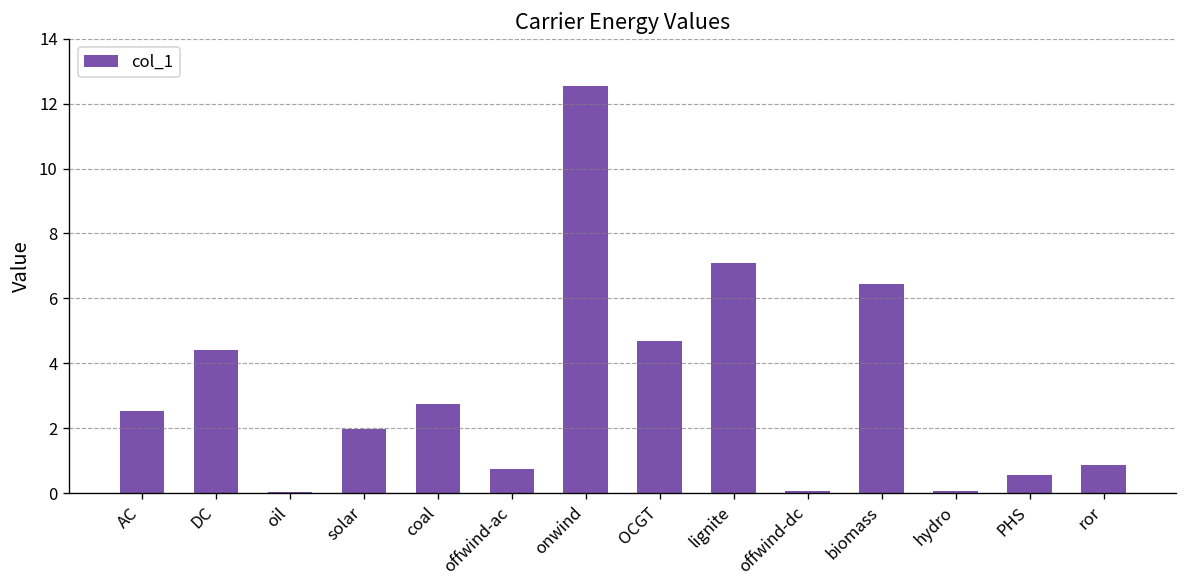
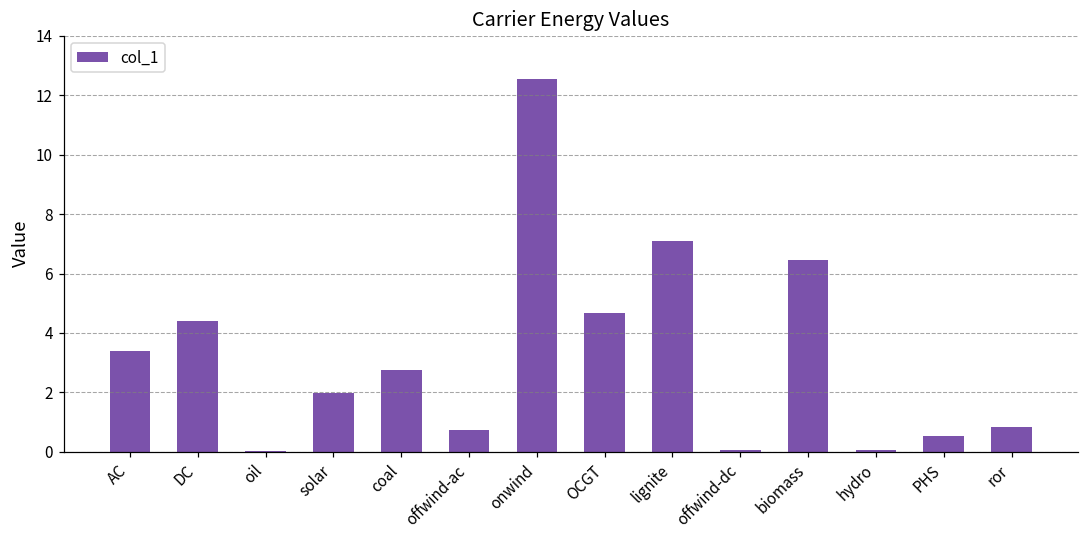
AC: 2.5 -> 3.4
